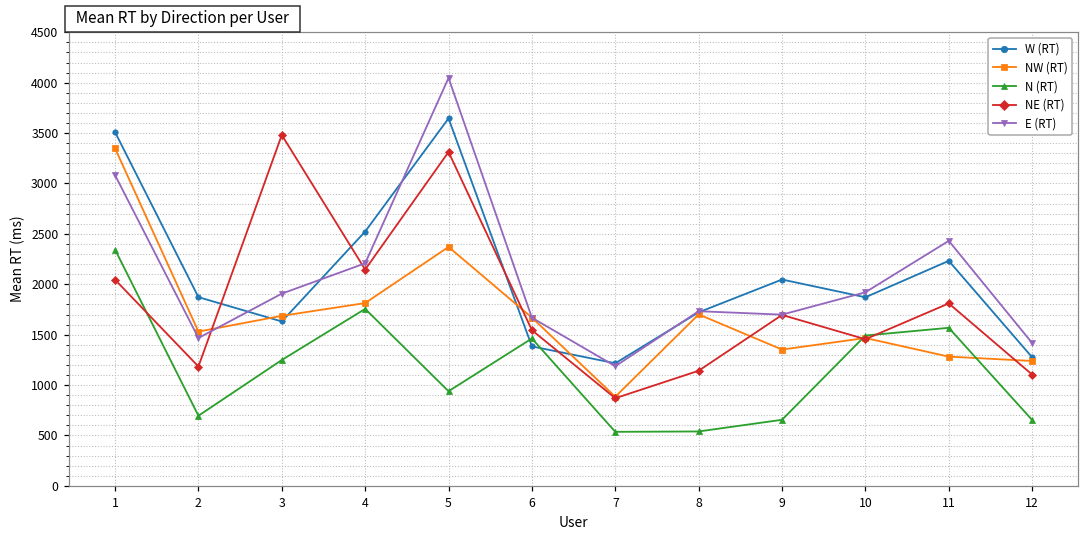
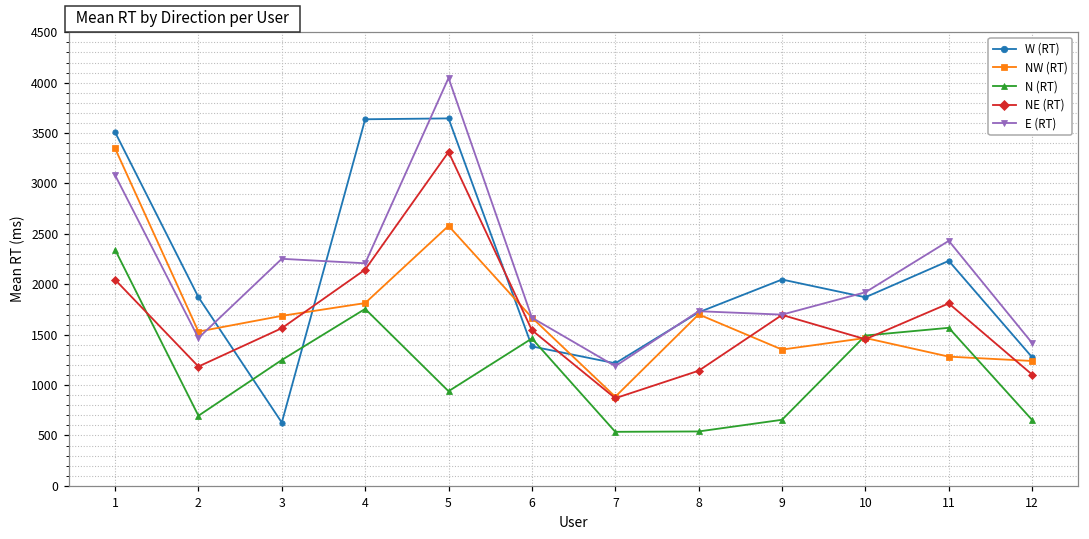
W (RT), 3: 1600 -> 600
NE (RT), 3: 3500 -> 1600
E (RT), 3: 1900 -> 2300
W (RT), 4: 2500 -> 3600
NW (RT), 5: 2400 -> 2600
